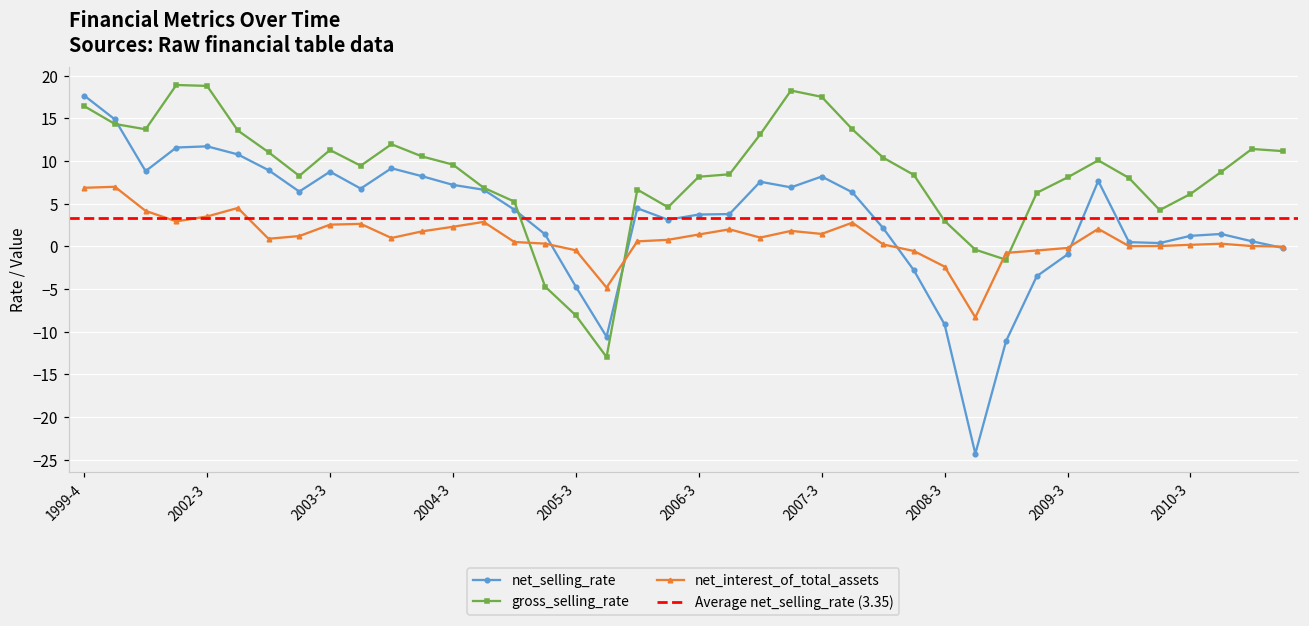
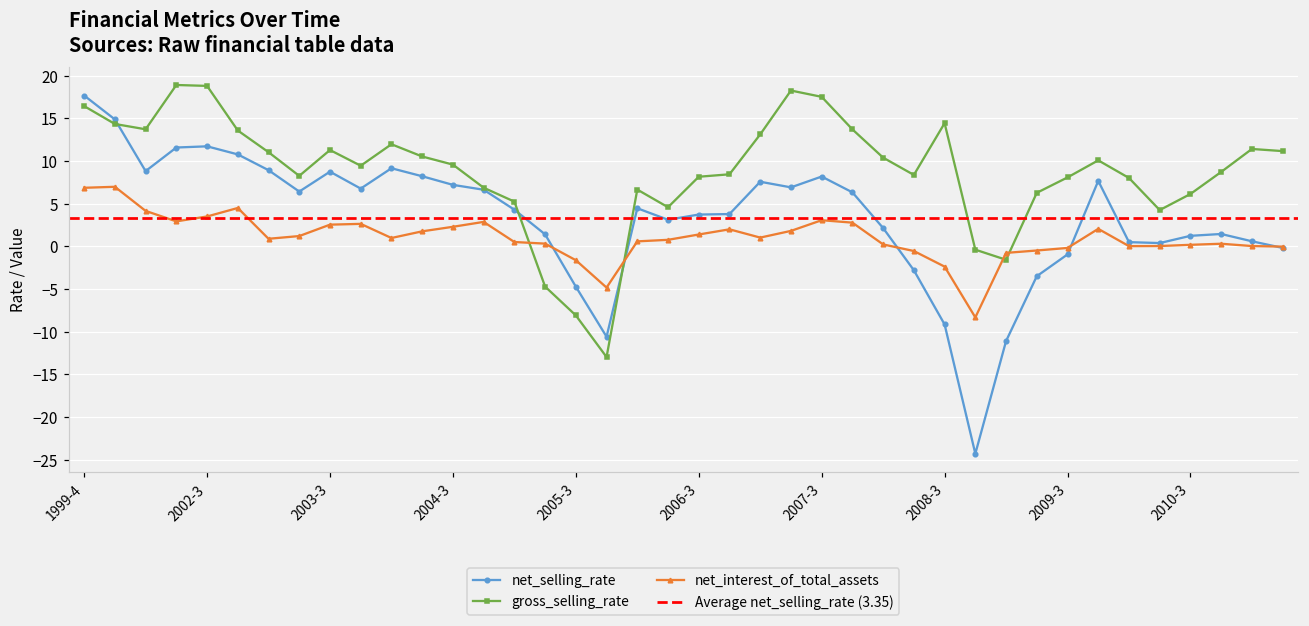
net_interest_of_total_assets, 2005-3: 0 -> -2
net_interest_of_total_assets, 2007-3: 1 -> 3
gross_selling_rate, 2008-3: 3 -> 14
